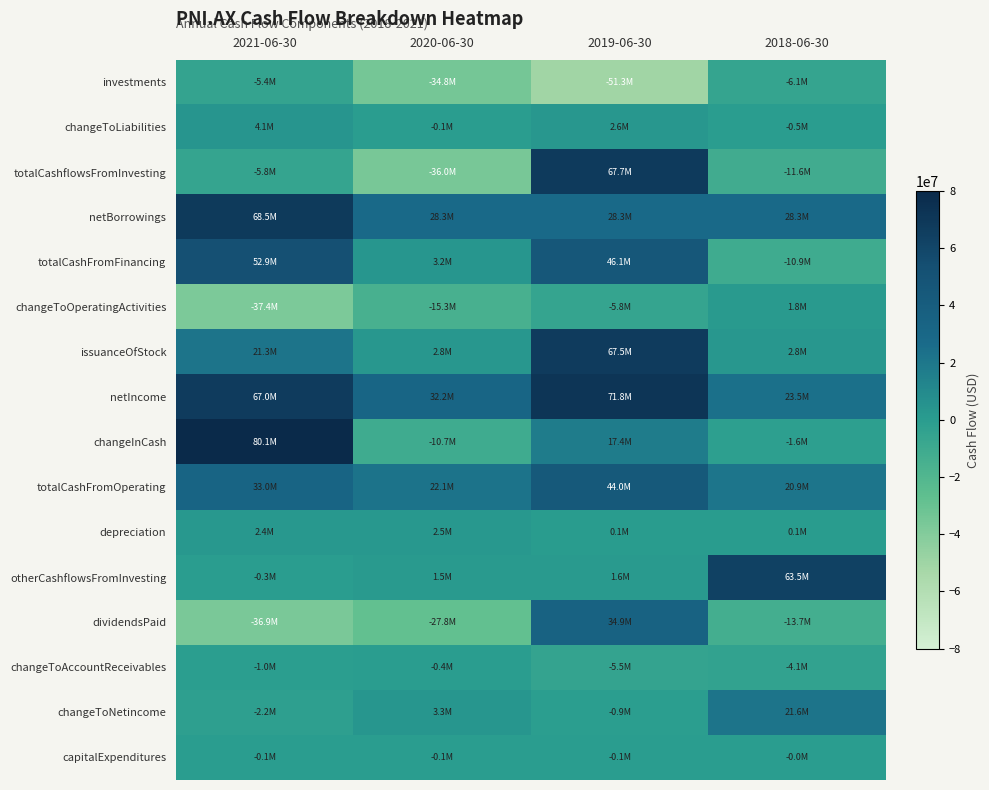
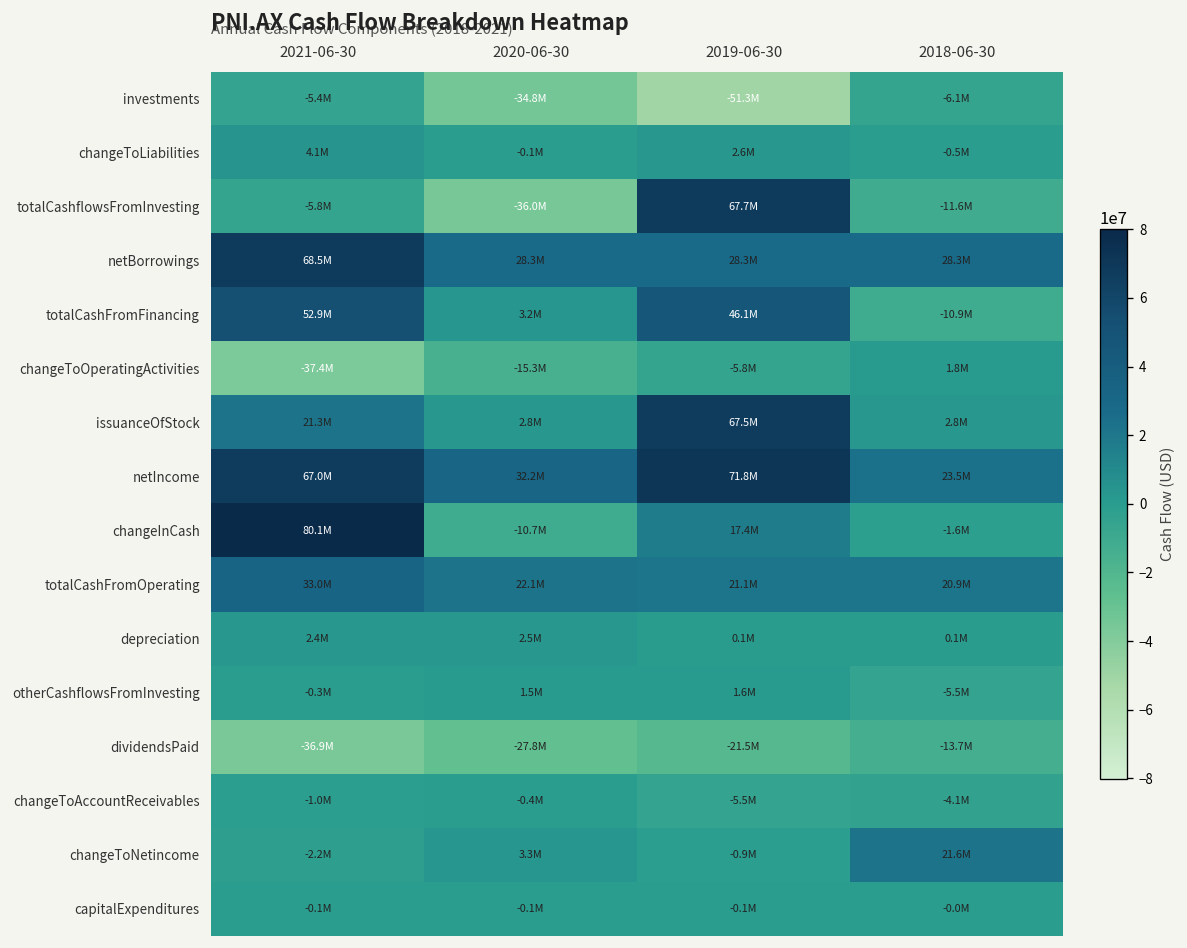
totalCashFromOperating, 2019-06-30: 44.0M -> 21.1M
otherCashflowsFromInvesting, 2018-06-30: 63.5M -> -5.5M
dividendsPaid, 2019-06-30: 34.9M -> -21.5M
